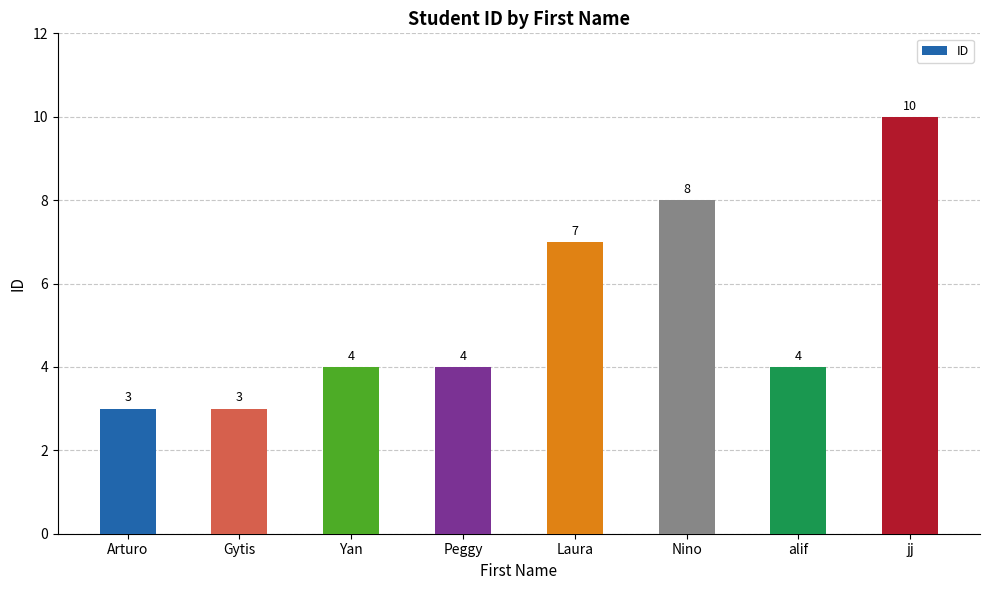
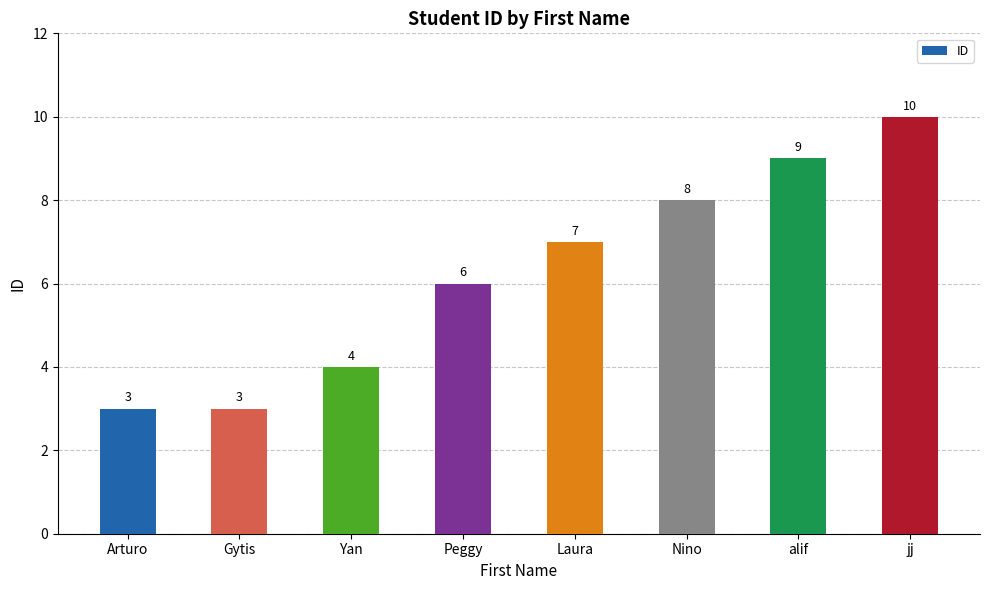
Peggy: 4 -> 6
alif: 4 -> 9
